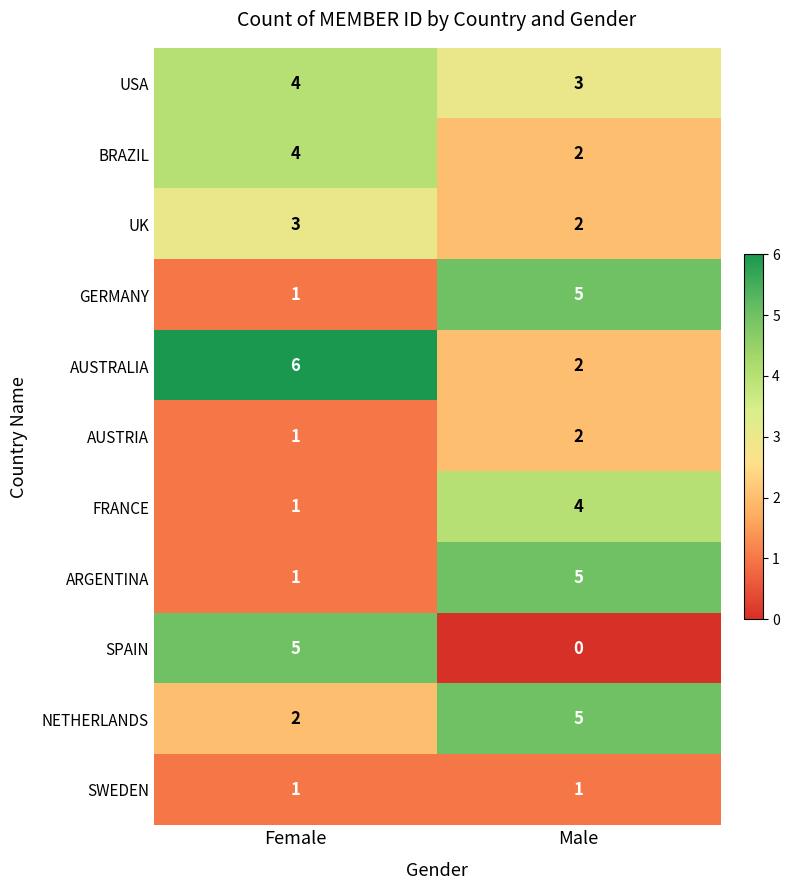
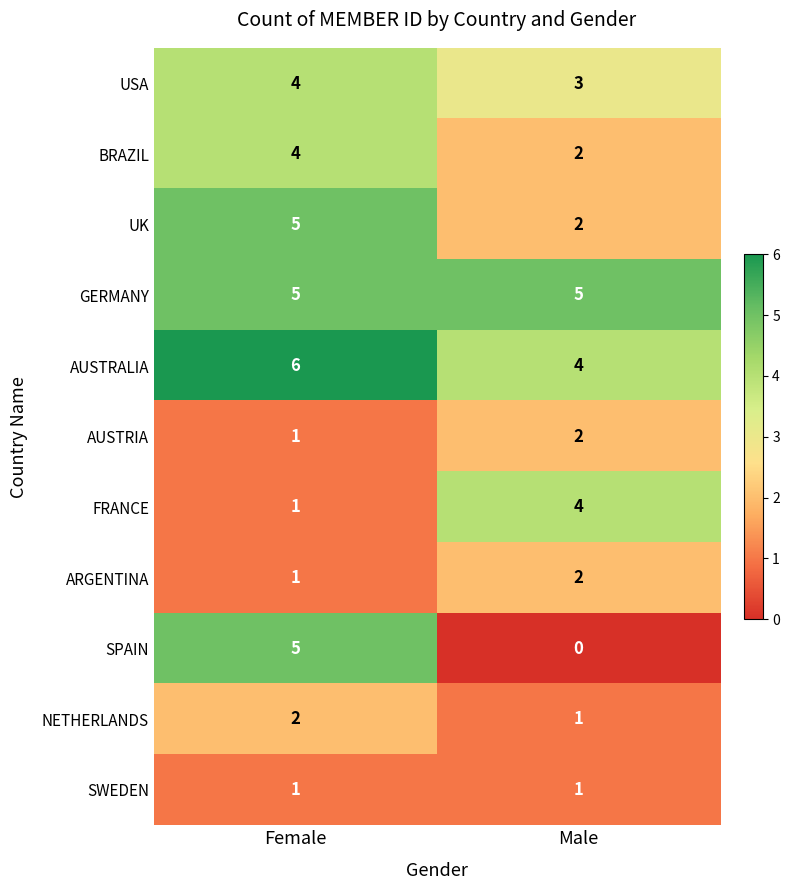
UK, Female: 3 -> 5
GERMANY, Female: 1 -> 5
AUSTRALIA, Male: 2 -> 4
ARGENTINA, Male: 5 -> 2
NETHERLANDS, Male: 5 -> 1
